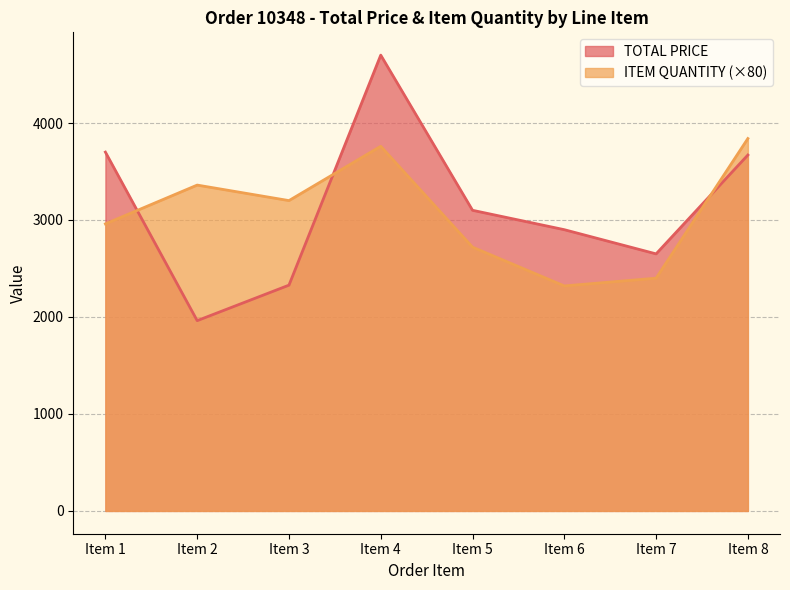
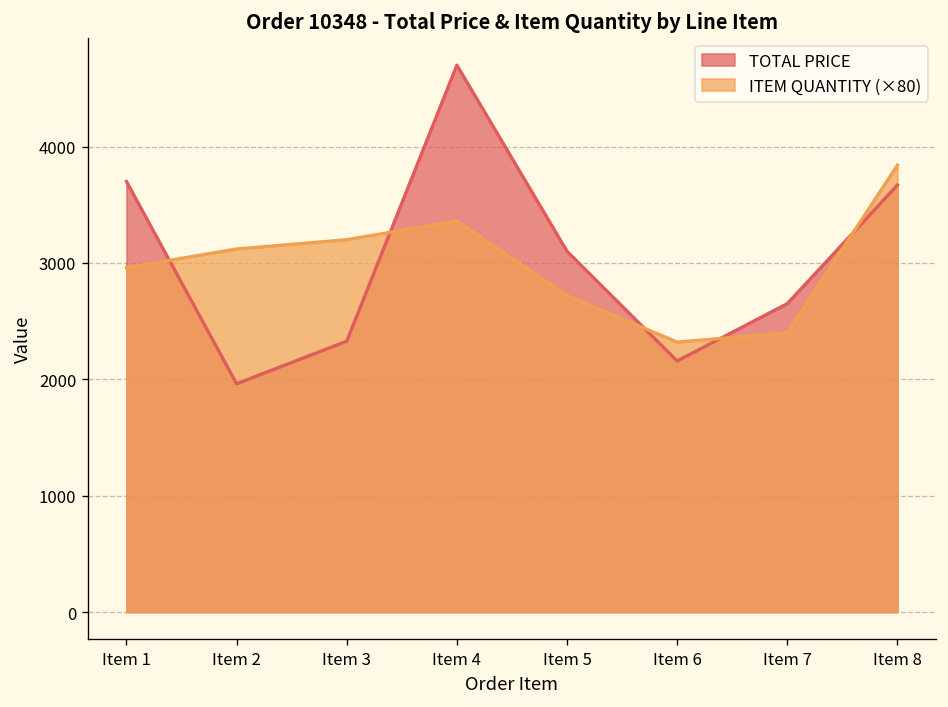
ITEM QUANTITY (×80), Item 2: 3400 -> 3100
ITEM QUANTITY (×80), Item 4: 3800 -> 3400
TOTAL PRICE, Item 6: 2900 -> 2200
